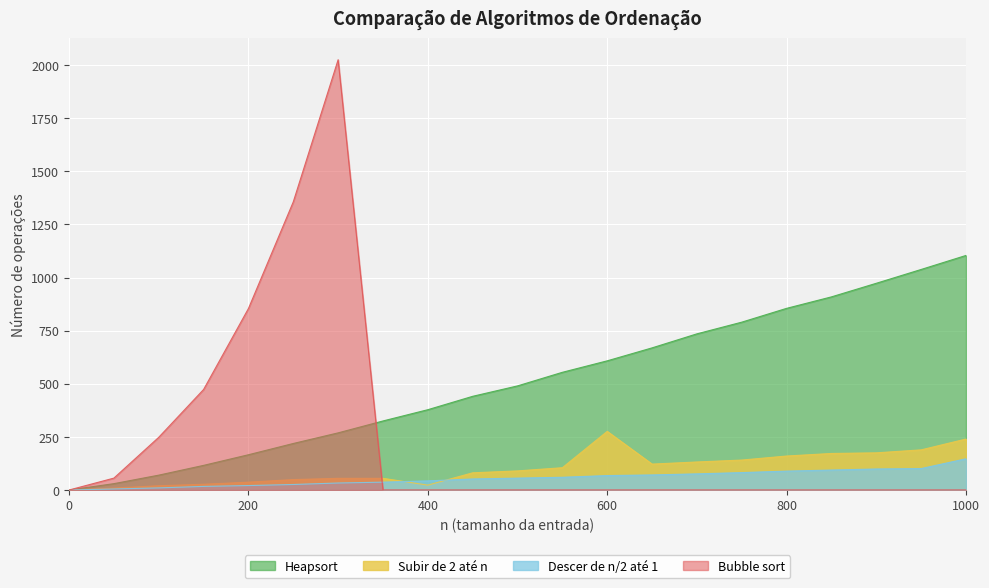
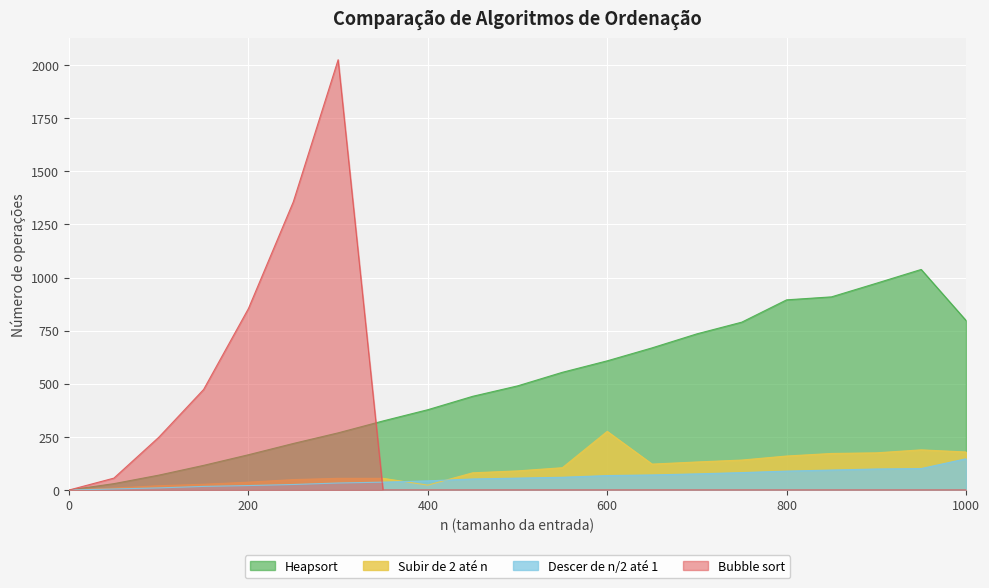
Heapsort, 800: 860 -> 900
Heapsort, 1000: 1100 -> 800
Subir de 2 até n, 1000: 240 -> 180
